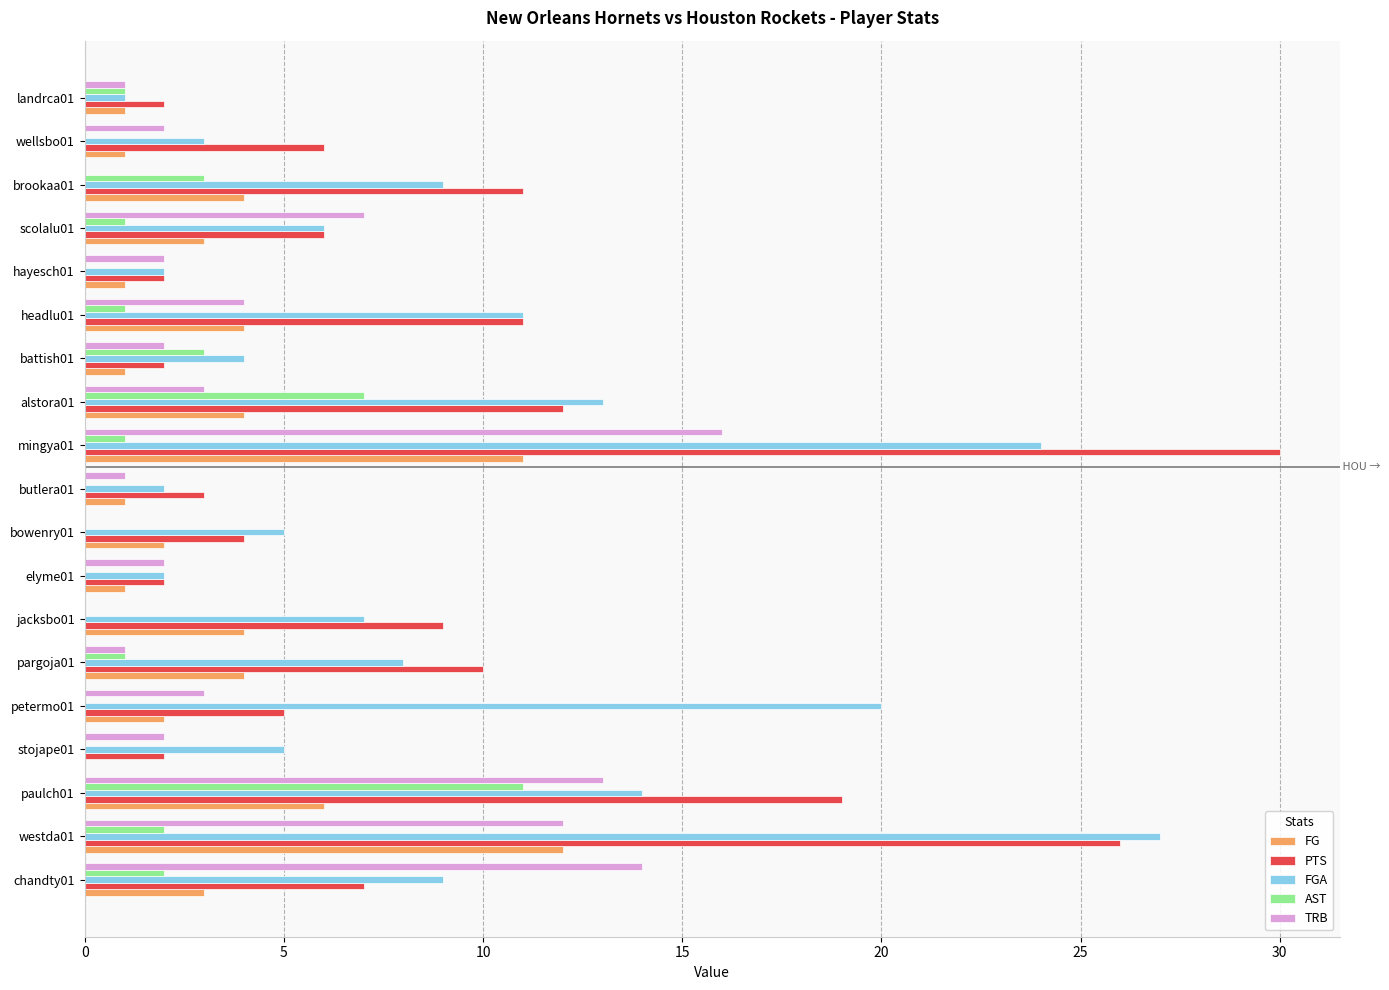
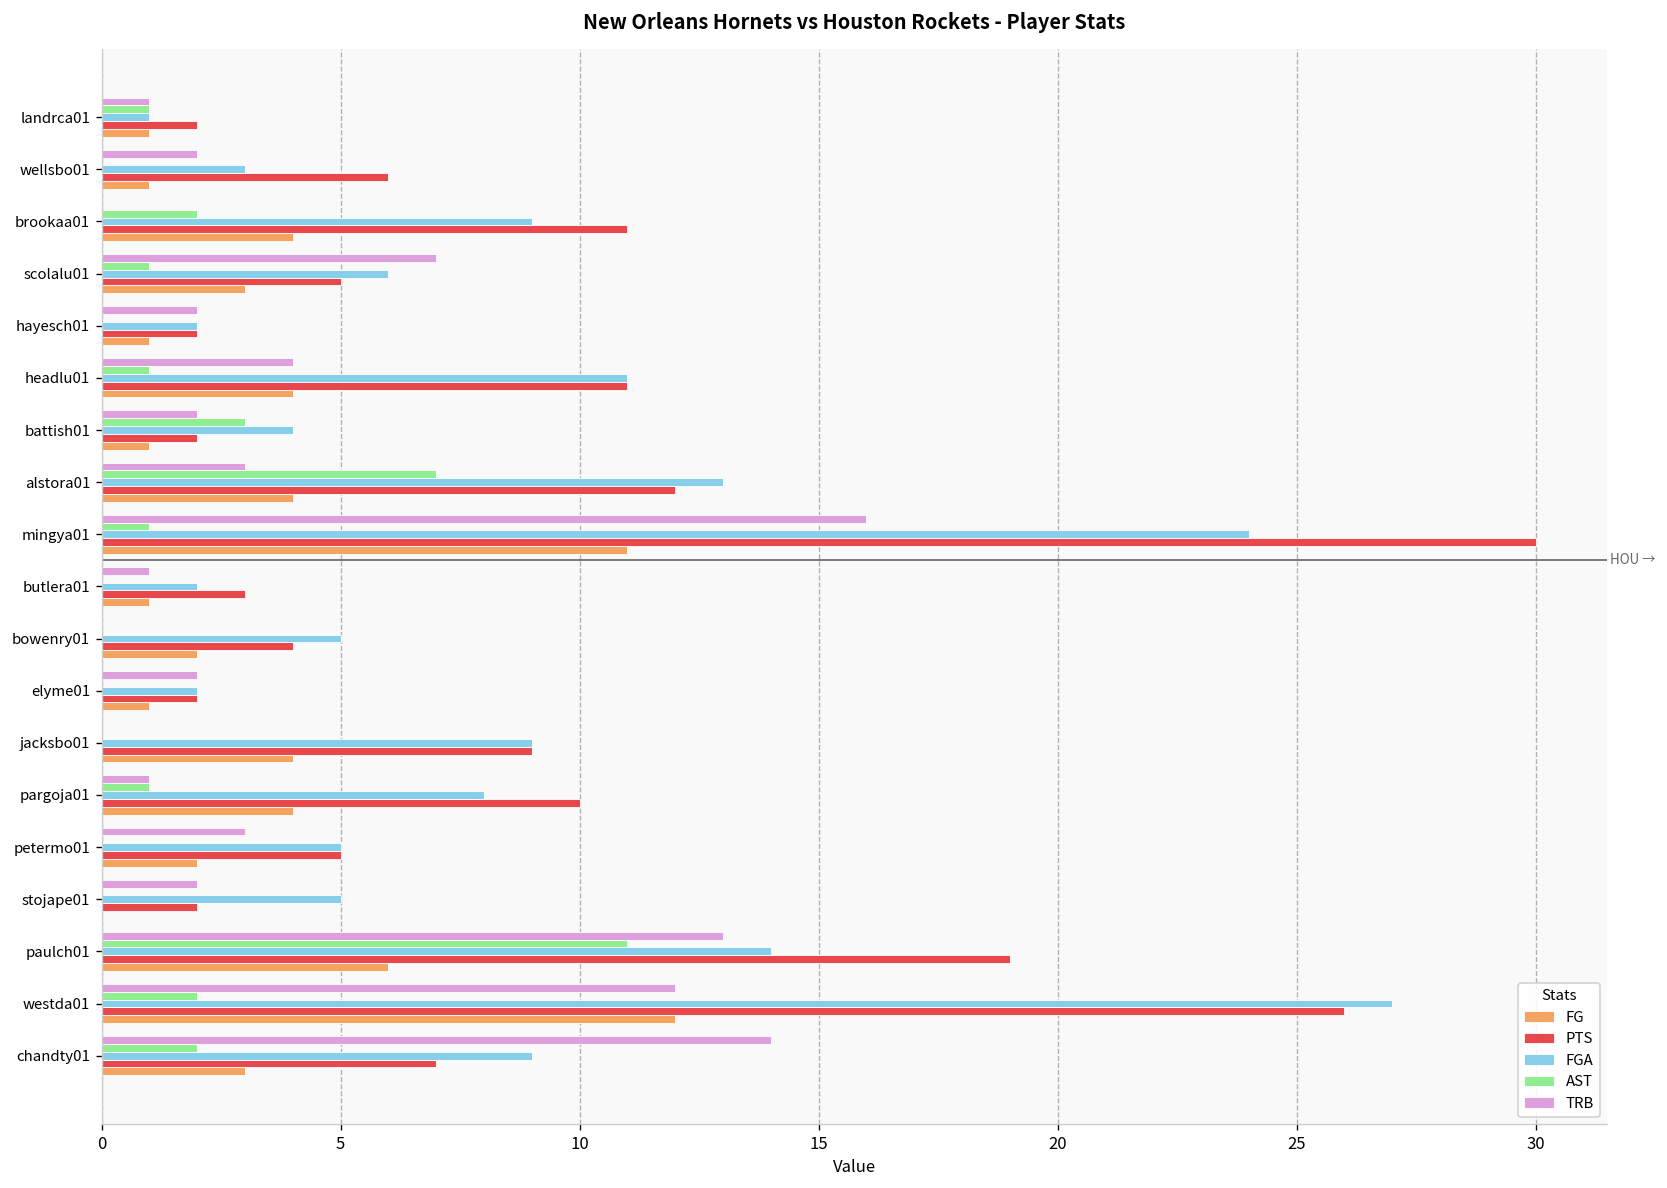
AST, brookaa01: 3 -> 2
PTS, scolalu01: 6 -> 5
FGA, jacksbo01: 7 -> 9
FGA, petermo01: 20 -> 5
